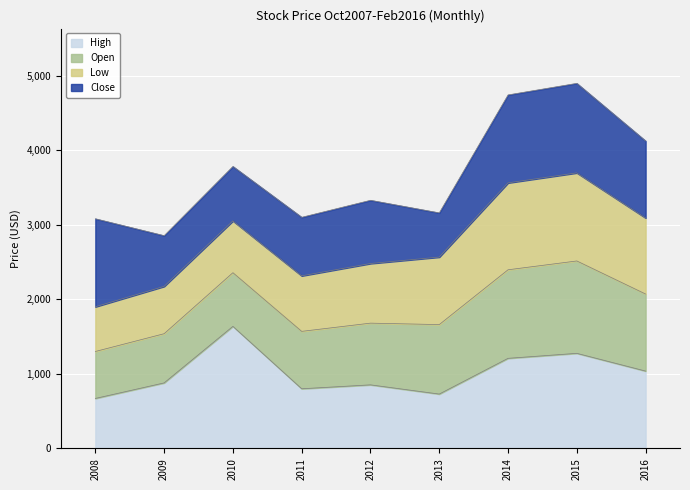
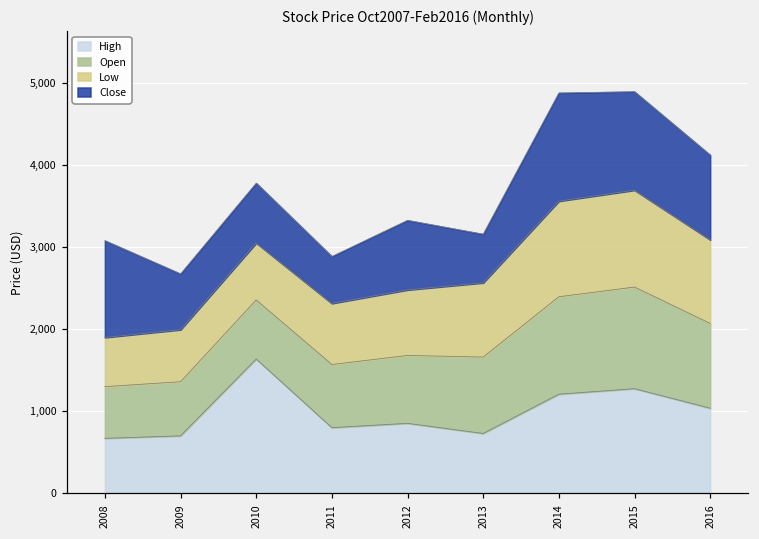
High, 2009: 900 -> 700
Close, 2011: 800 -> 600
Close, 2014: 1,200 -> 1,300
